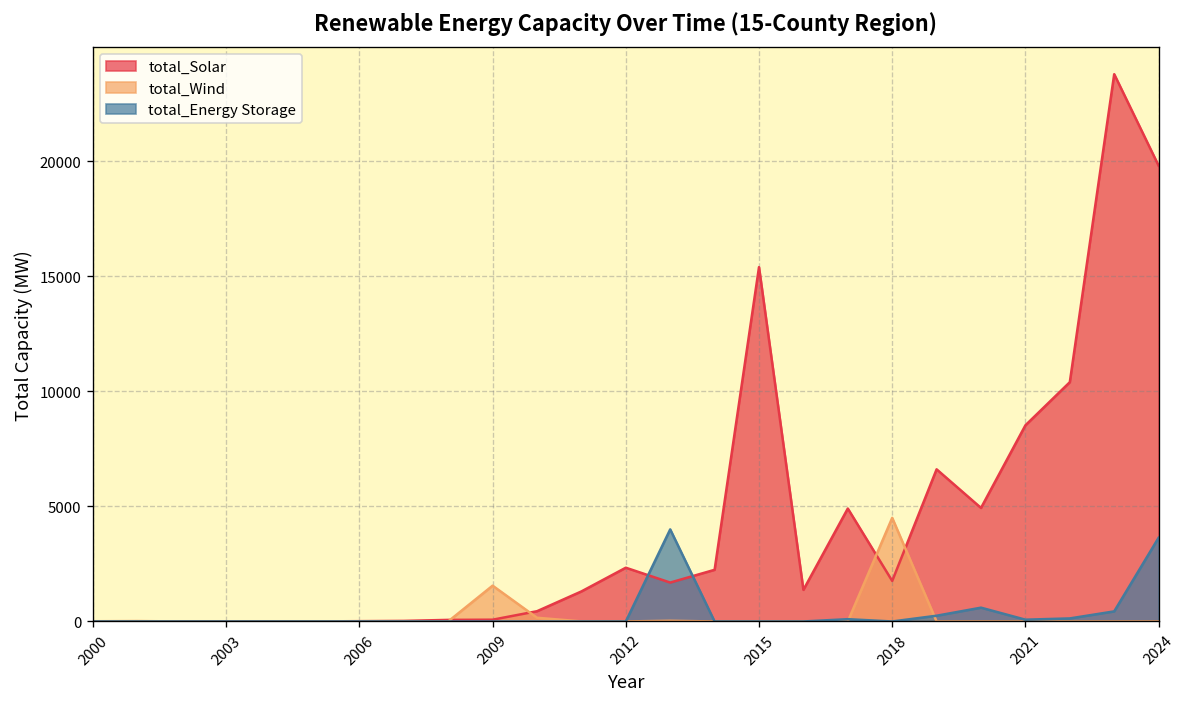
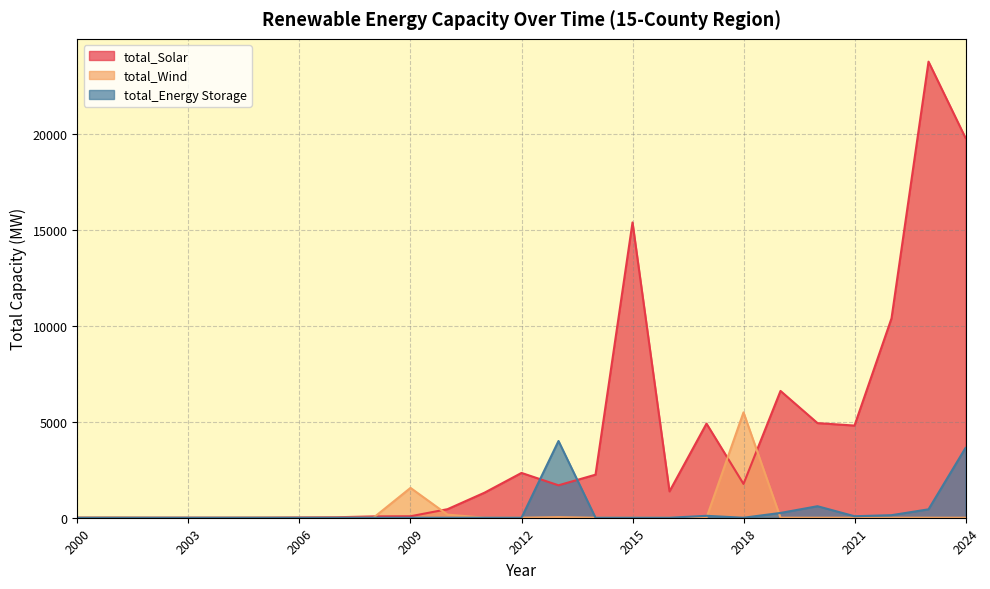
total_Wind, 2018: 4500 -> 5500
total_Solar, 2021: 8500 -> 4800
